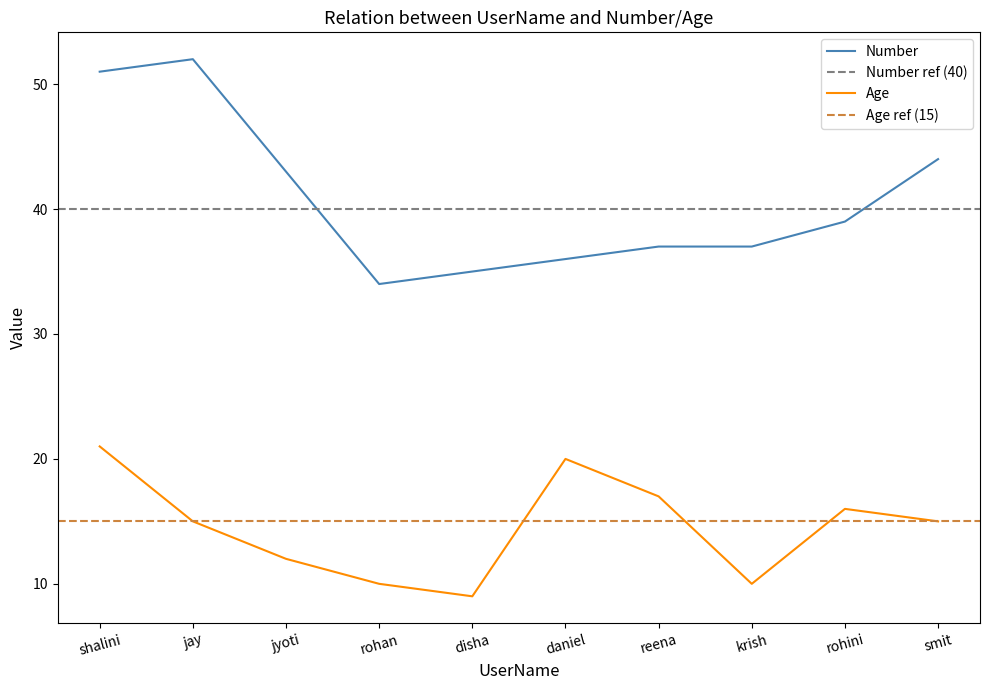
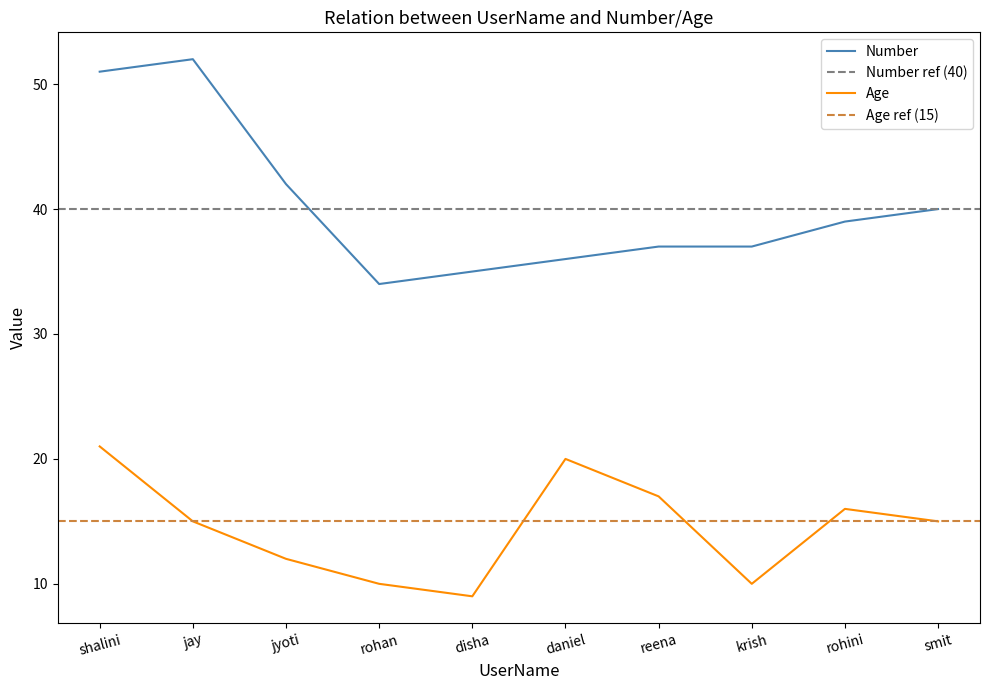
Number, jyoti: 43 -> 42
Number, smit: 44 -> 40
